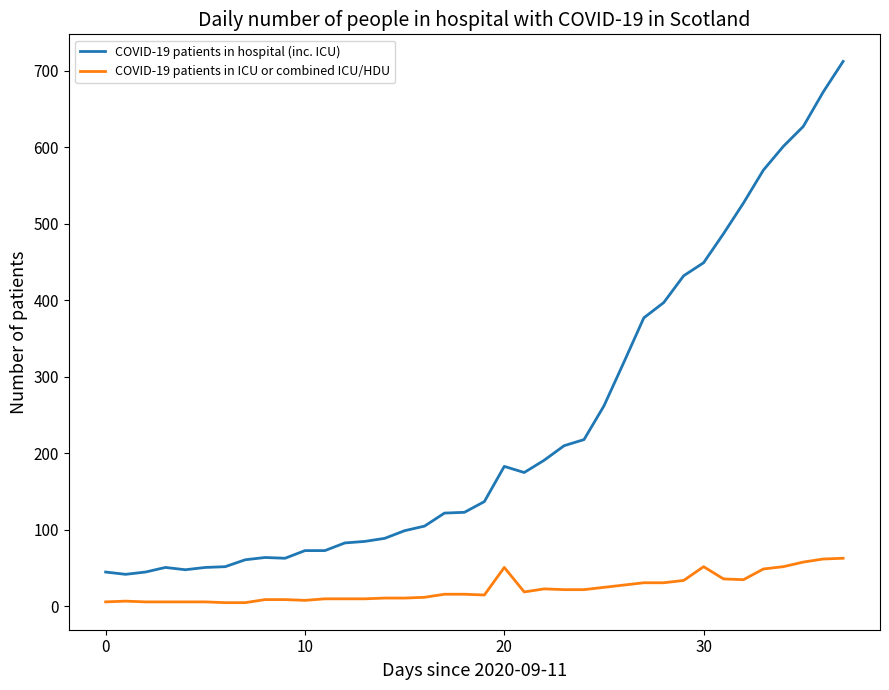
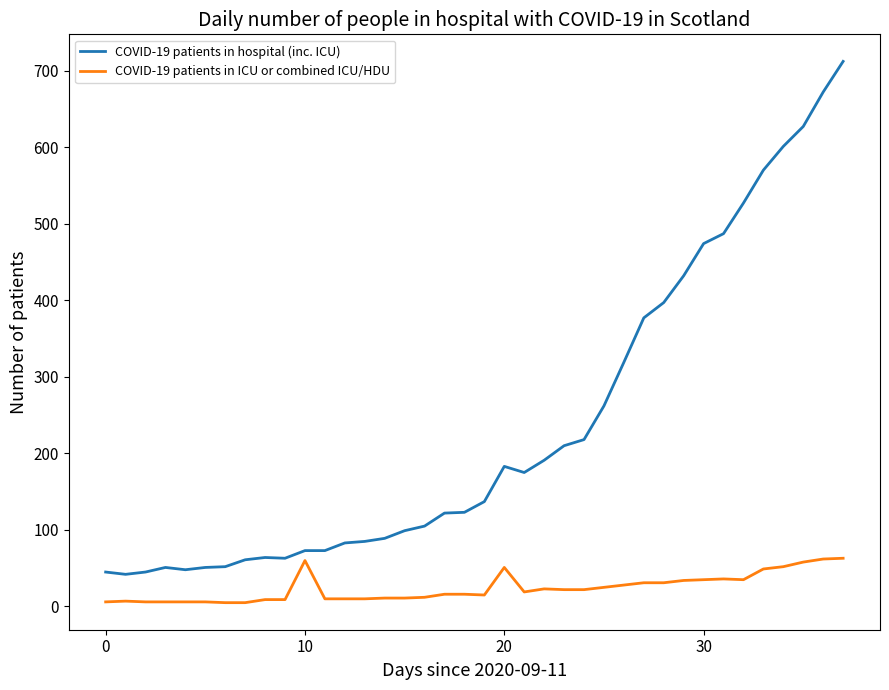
COVID-19 patients in ICU or combined ICU/HDU, 10: 10 -> 60
COVID-19 patients in hospital (inc. ICU), 30: 450 -> 470
COVID-19 patients in ICU or combined ICU/HDU, 30: 50 -> 40
